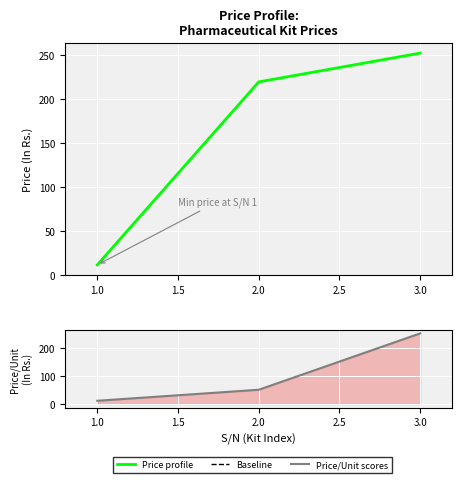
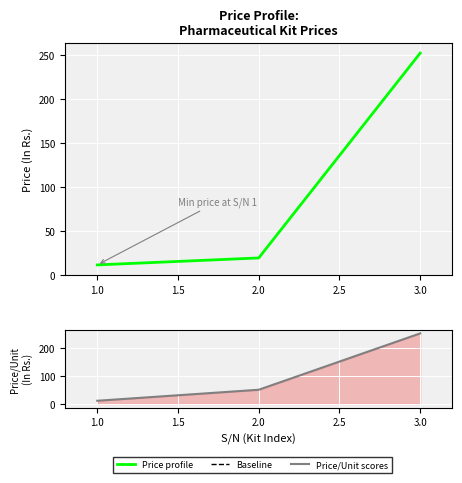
Price Profile: Pharmaceutical Kit Prices, 2.0: 220 -> 20
